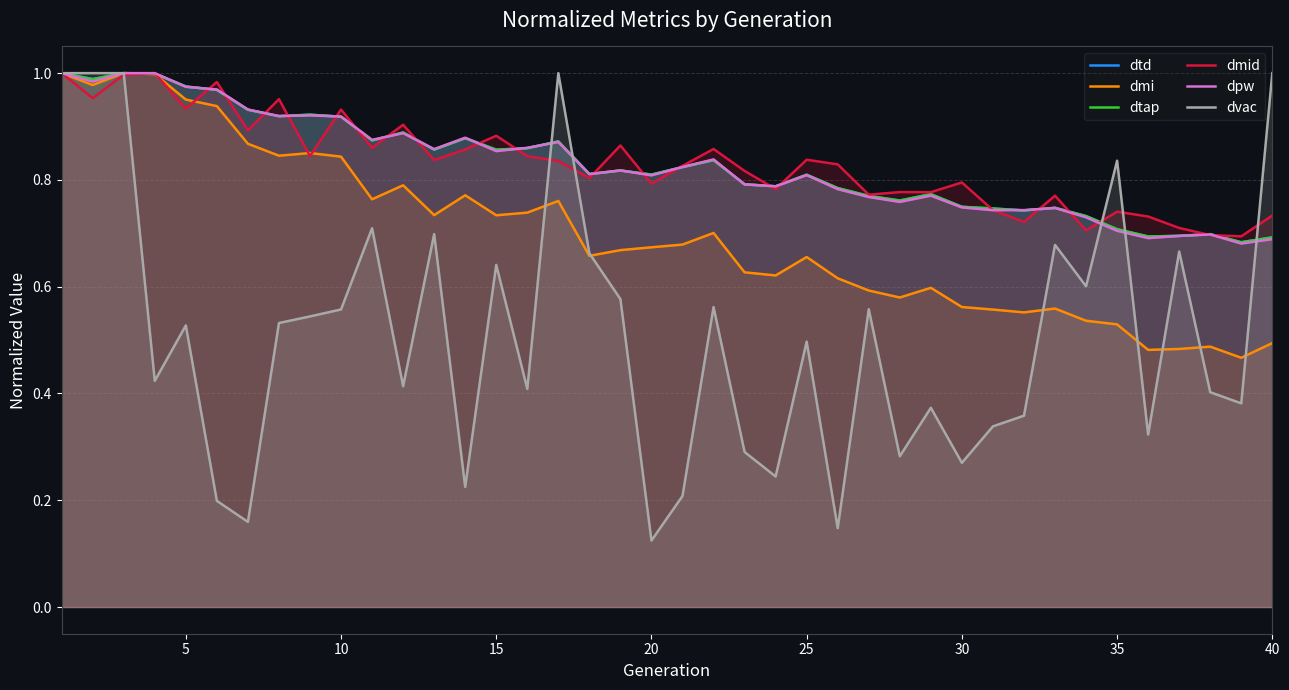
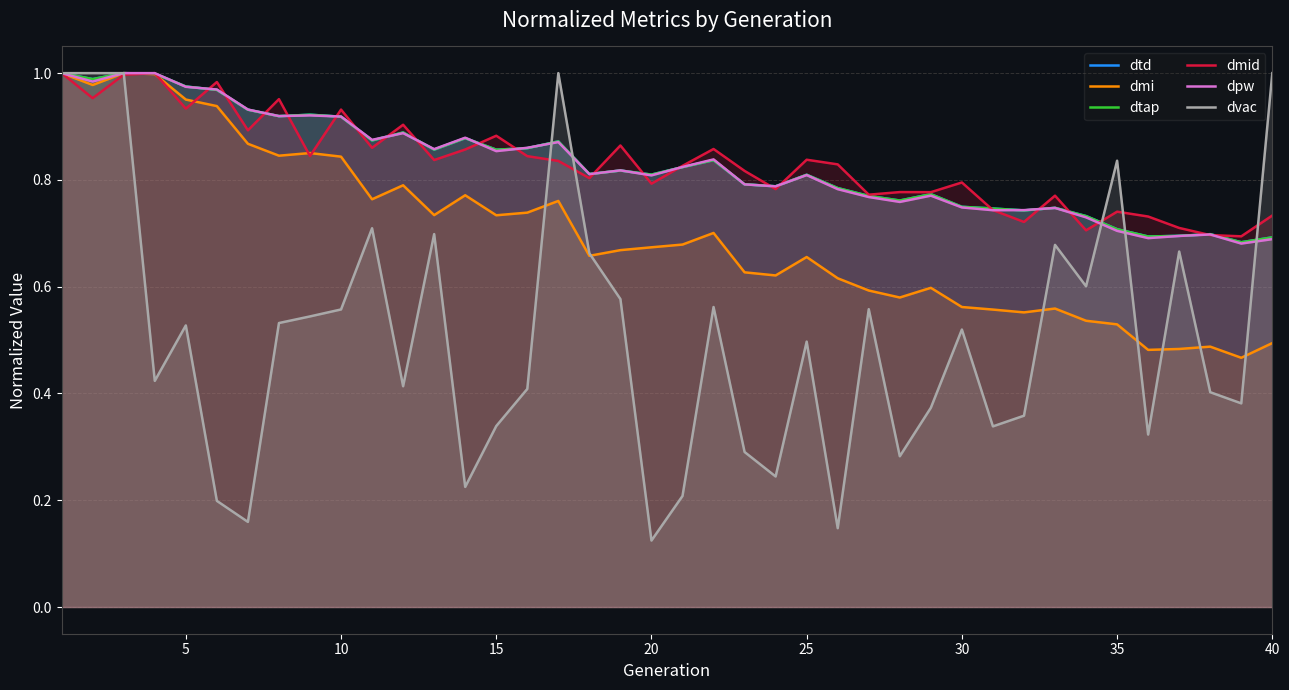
dvac, 15: 0.64 -> 0.34
dvac, 30: 0.27 -> 0.52
